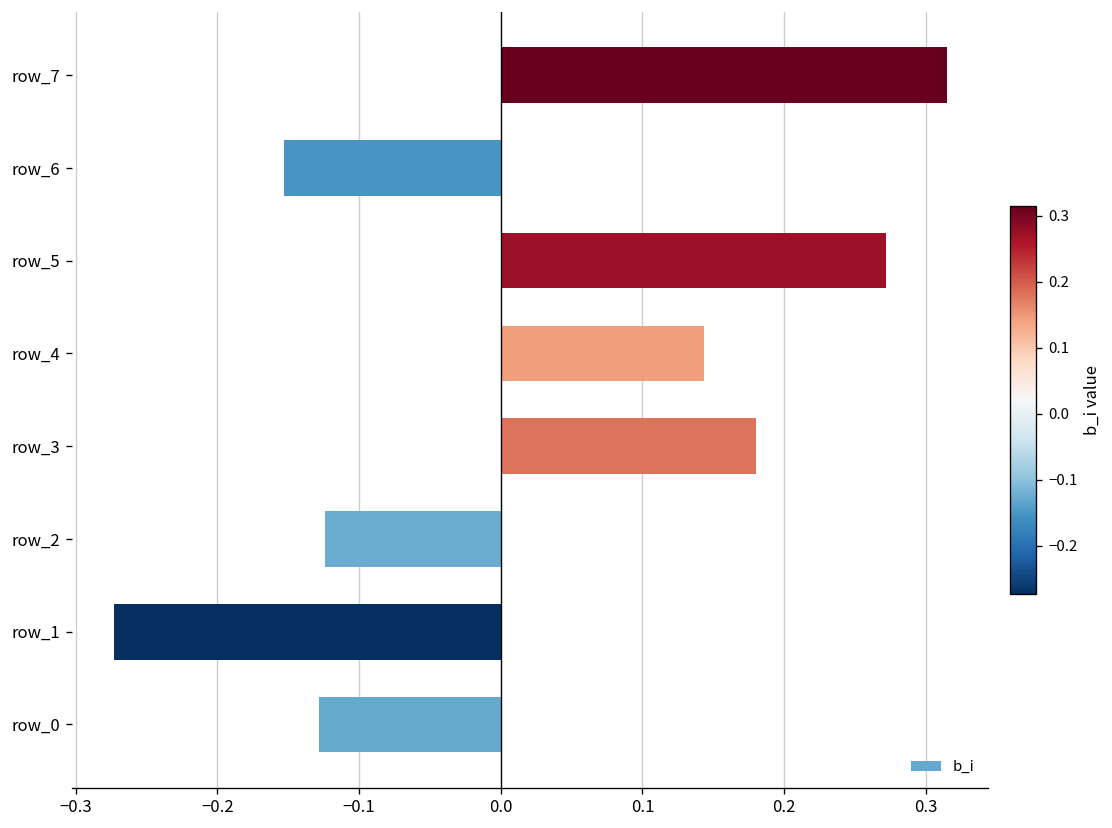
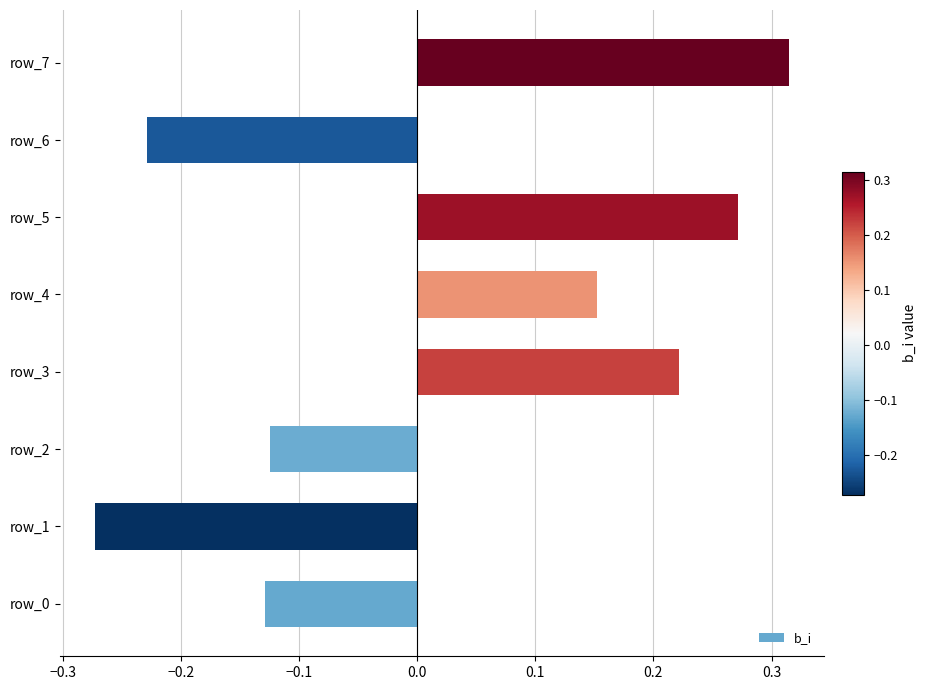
row_6: -0.153 -> -0.229
row_4: 0.143 -> 0.152
row_3: 0.180 -> 0.221
